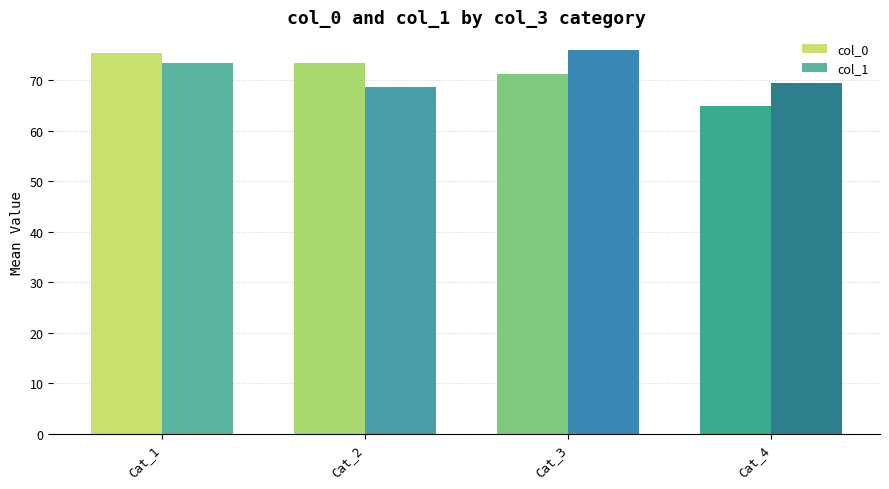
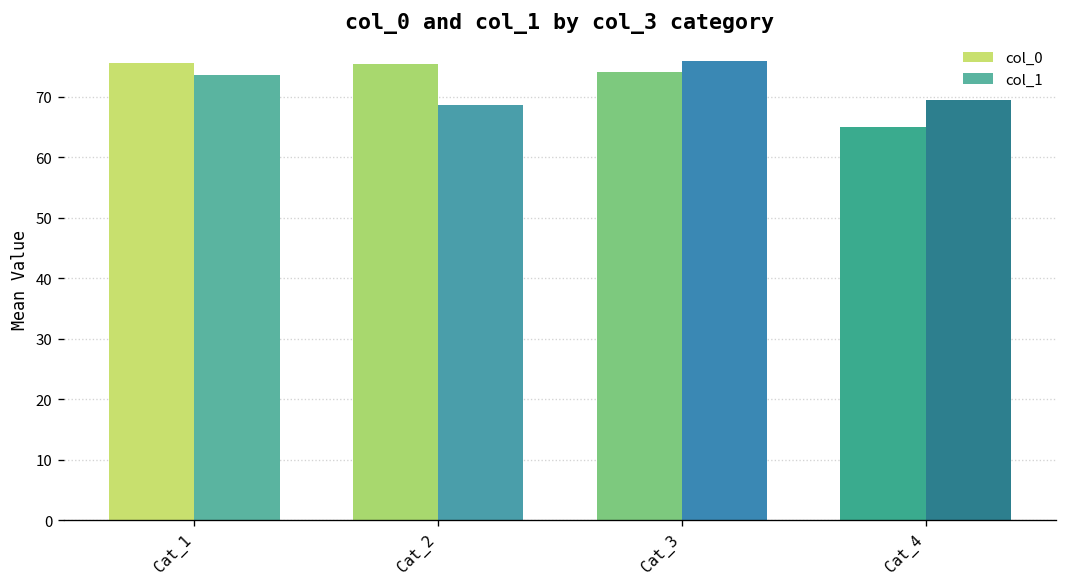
col_0, Cat_2: 74 -> 75
col_0, Cat_3: 71 -> 74
